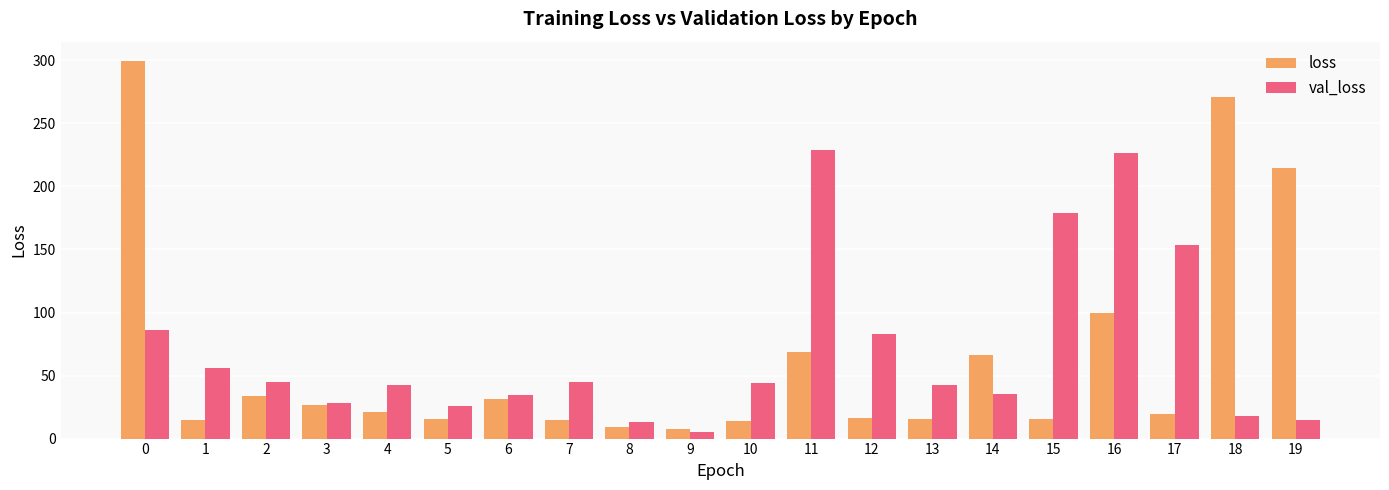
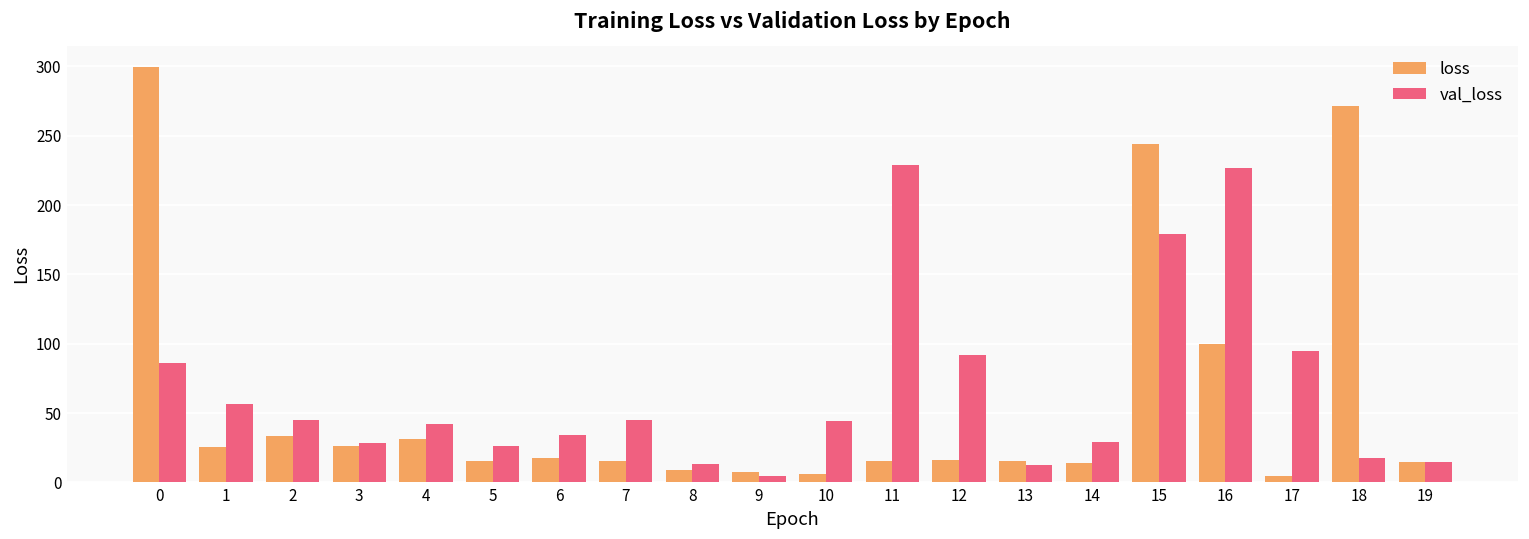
loss, 1: 15 -> 25
loss, 4: 21 -> 32
loss, 6: 31 -> 18
loss, 10: 14 -> 6
loss, 11: 69 -> 15
val_loss, 12: 83 -> 92
val_loss, 13: 42 -> 12
loss, 14: 66 -> 14
val_loss, 14: 36 -> 29
loss, 15: 15 -> 244
loss, 17: 19 -> 5
val_loss, 17: 153 -> 95
loss, 19: 214 -> 14
